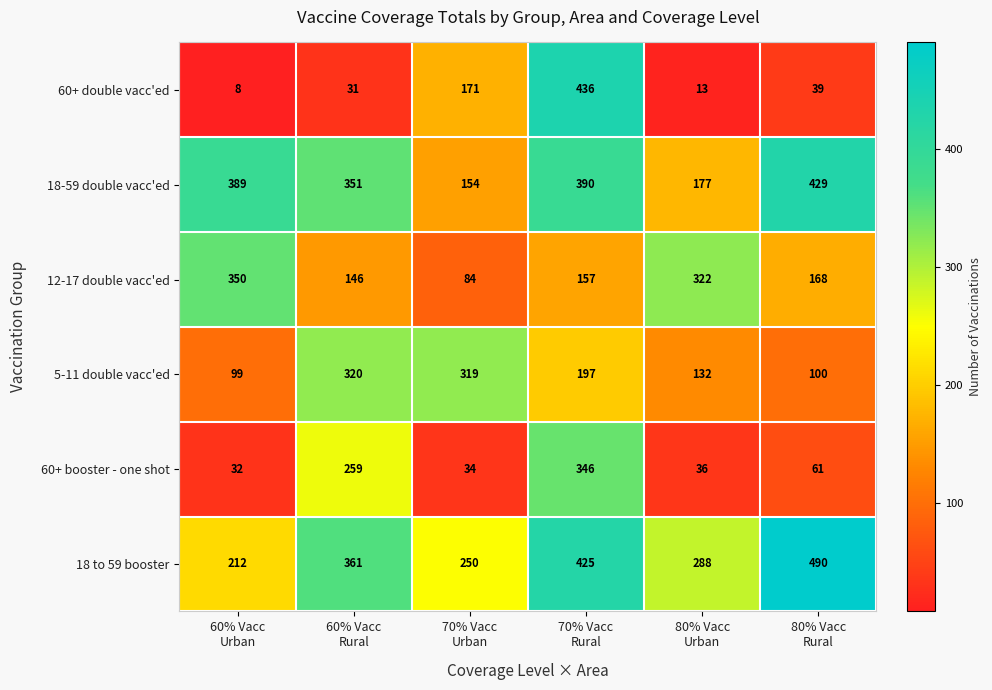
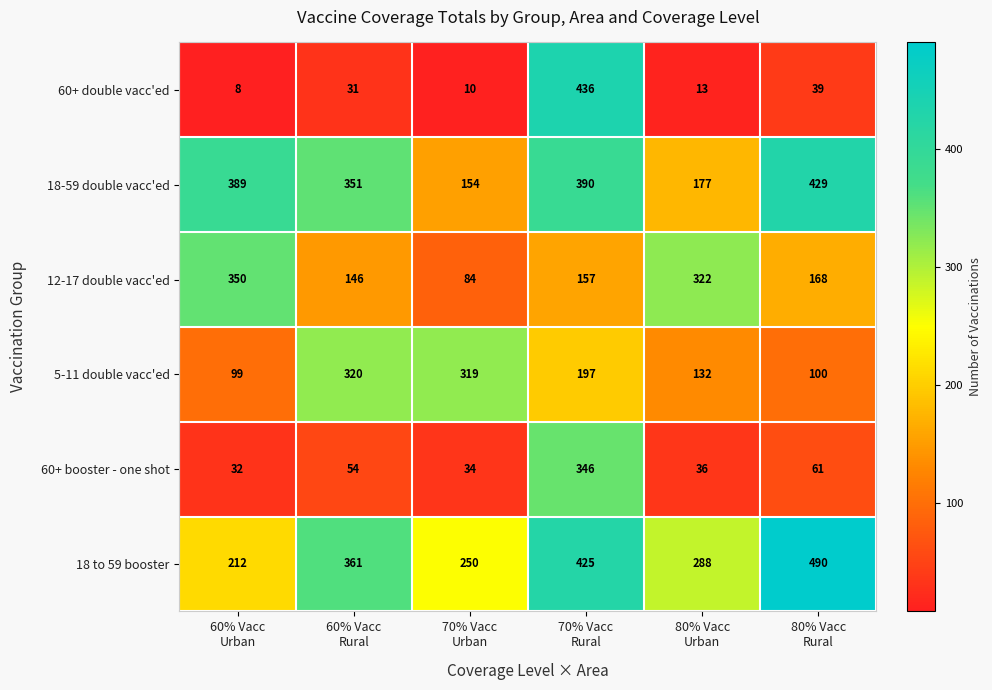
60+ double vacc'ed, 70% Vacc Urban: 171 -> 10
60+ booster - one shot, 60% Vacc Rural: 259 -> 54
